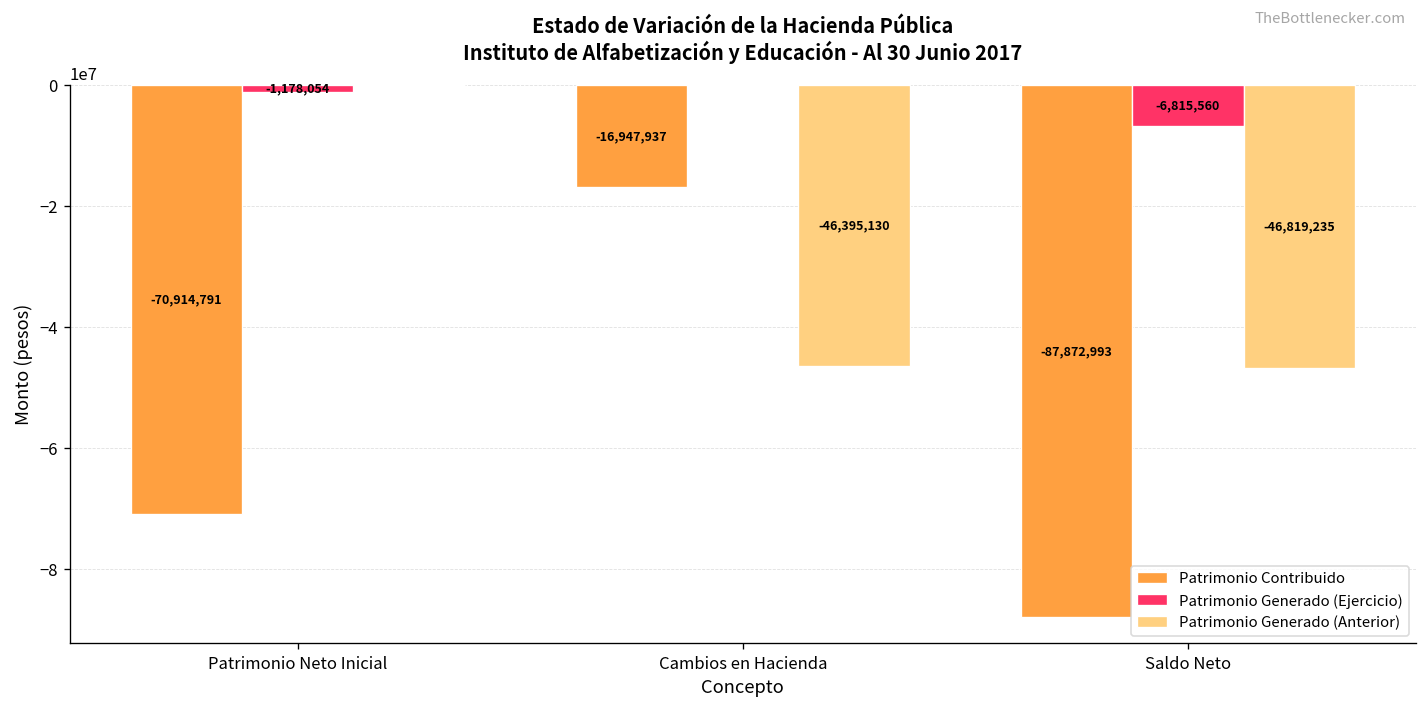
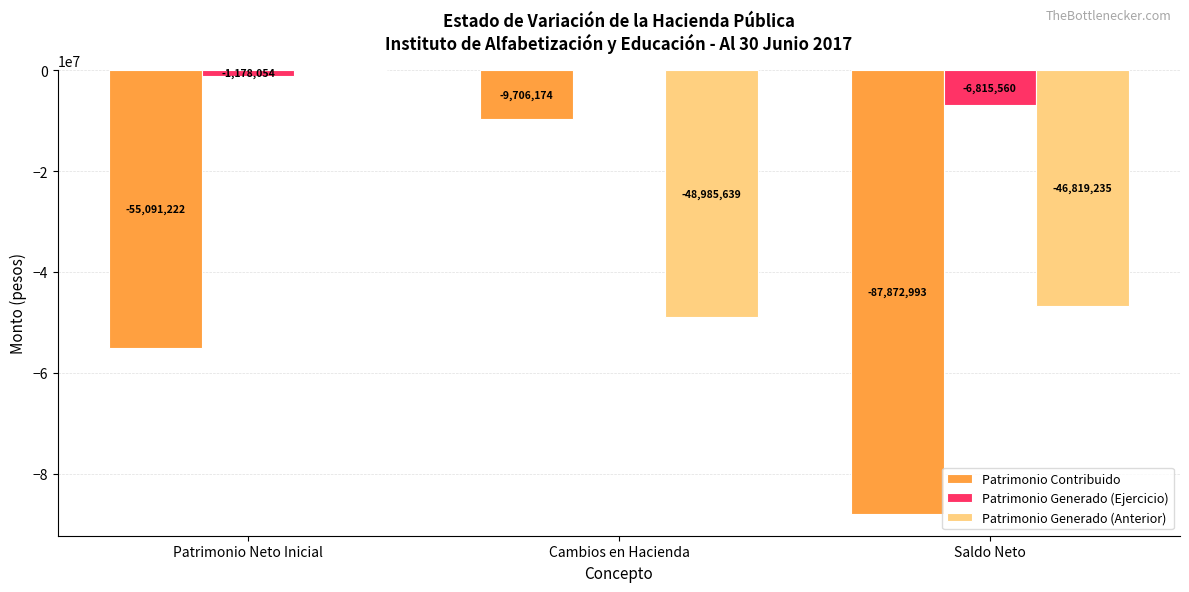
Patrimonio Contribuido, Patrimonio Neto Inicial: -70,914,791 -> -55,091,222
Patrimonio Contribuido, Cambios en Hacienda: -16,947,937 -> -9,706,174
Patrimonio Generado (Anterior), Cambios en Hacienda: -46,395,130 -> -48,985,639
